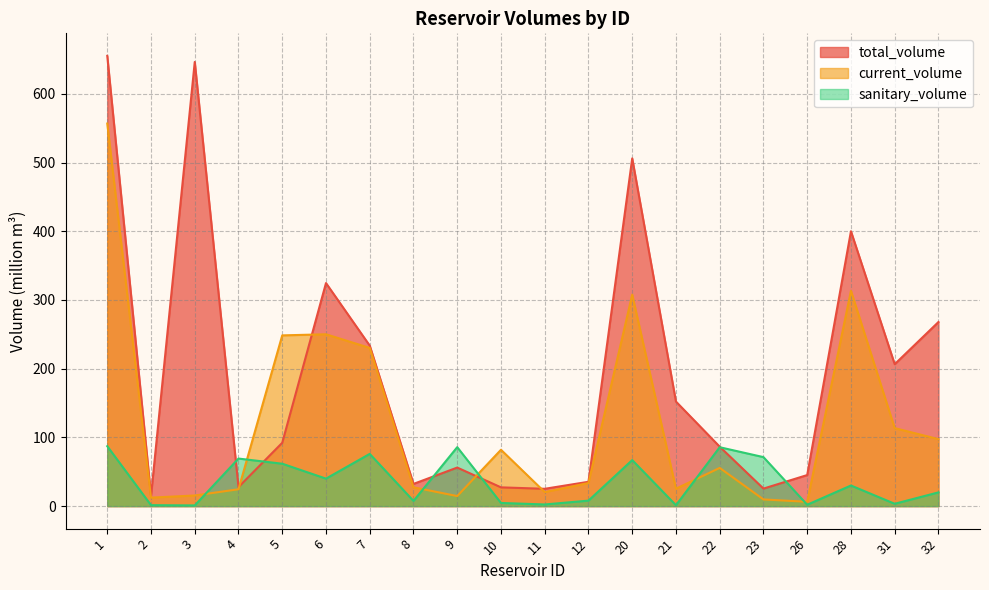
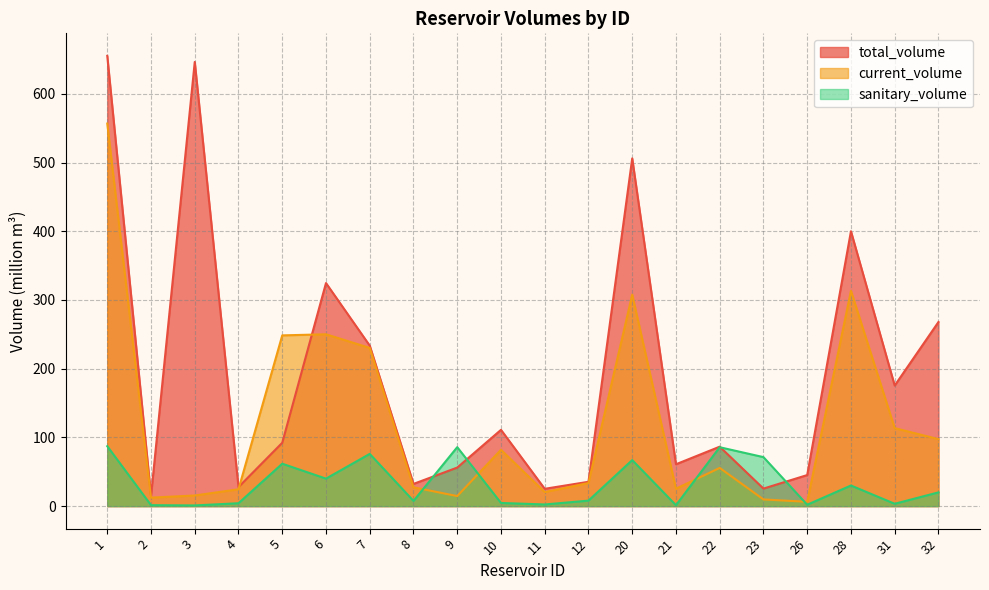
sanitary_volume, 4: 70 -> 0
total_volume, 10: 30 -> 110
total_volume, 21: 150 -> 60
total_volume, 31: 210 -> 180
